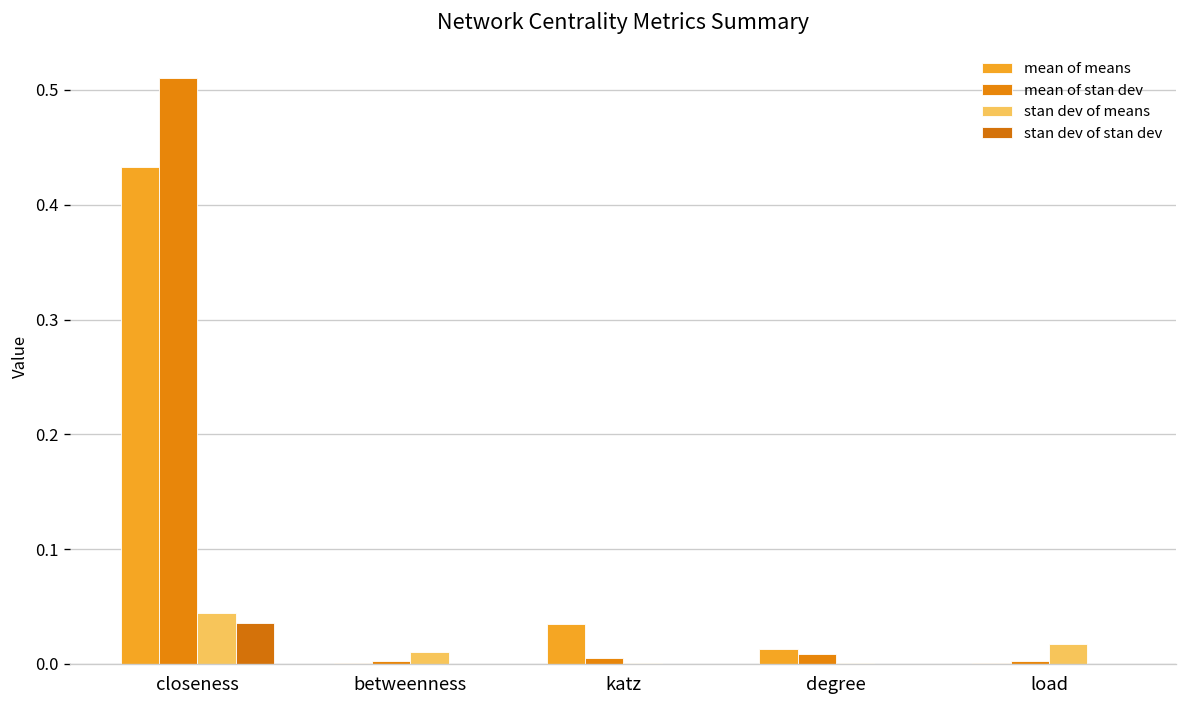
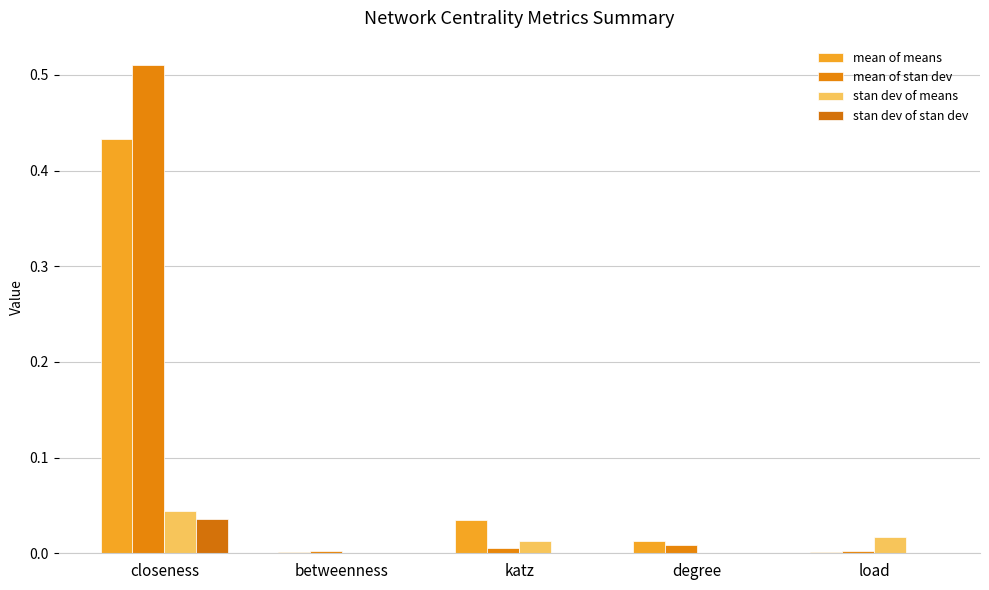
stan dev of means, betweenness: 0.01 -> 0.00
stan dev of means, katz: 0.00 -> 0.01
